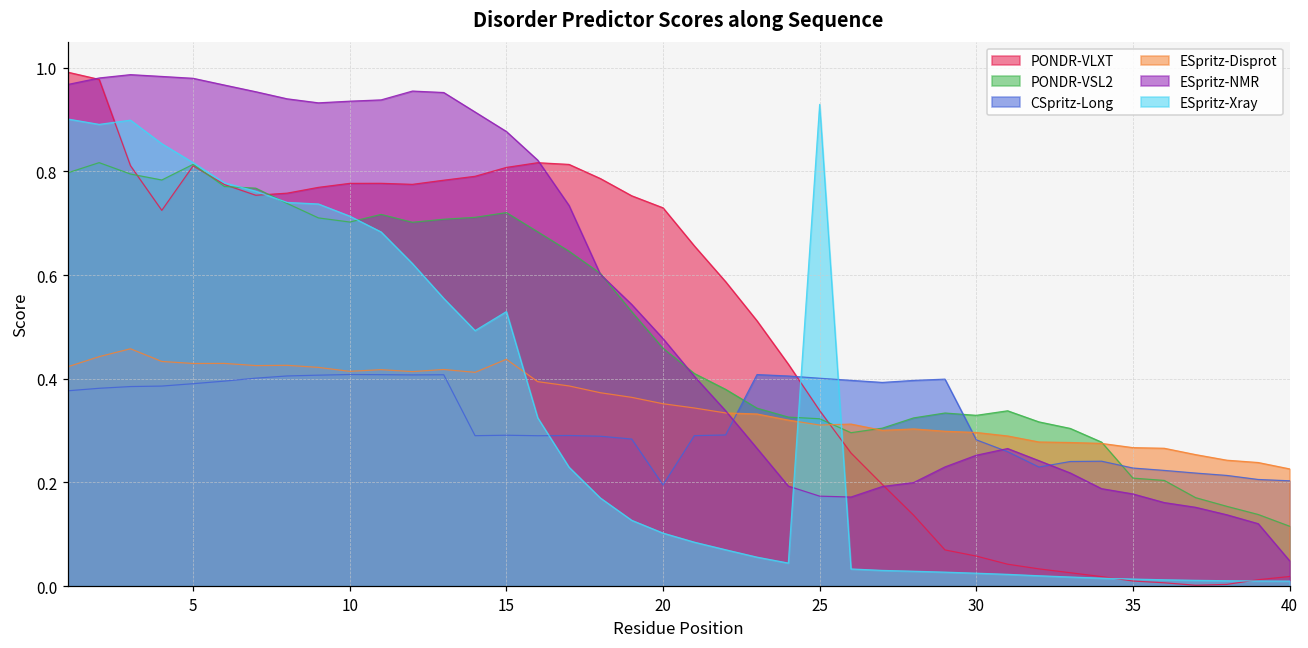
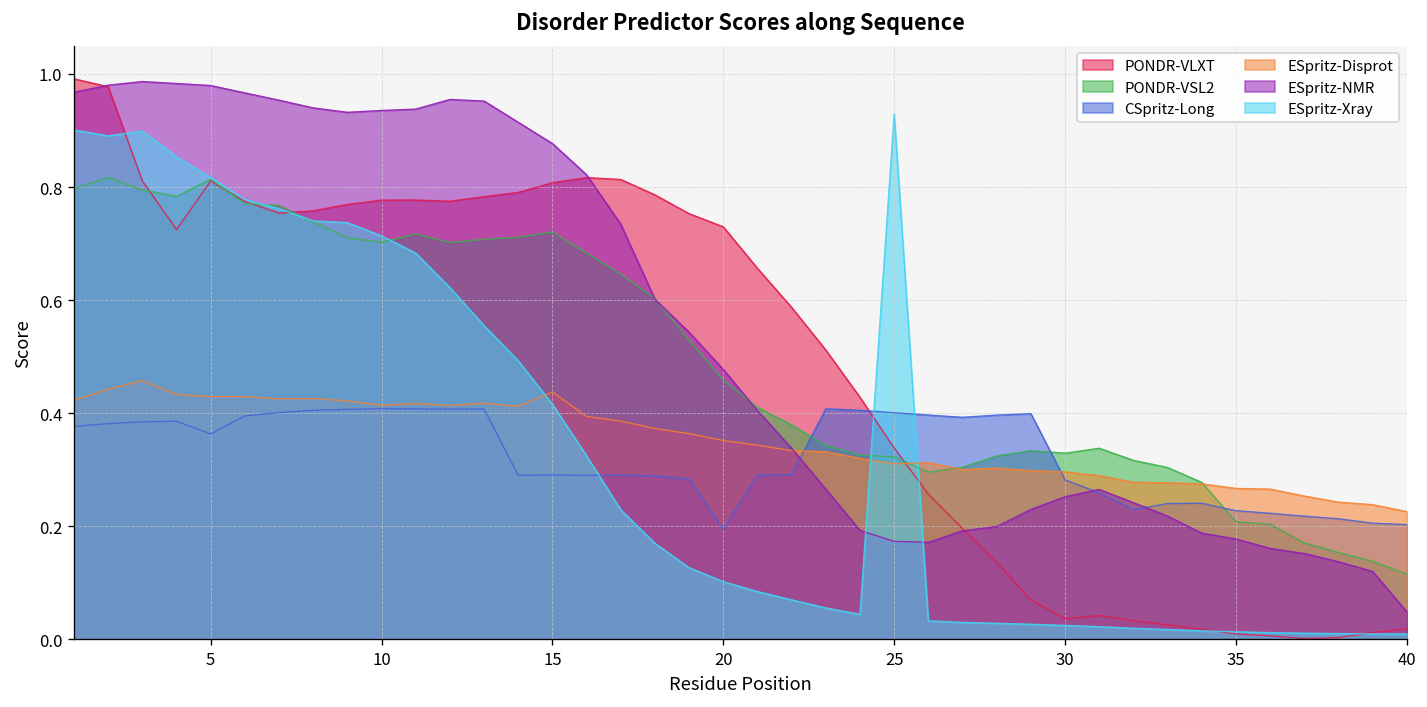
CSpritz-Long, 5: 0.39 -> 0.36
ESpritz-Xray, 15: 0.53 -> 0.42
PONDR-VLXT, 30: 0.06 -> 0.04
